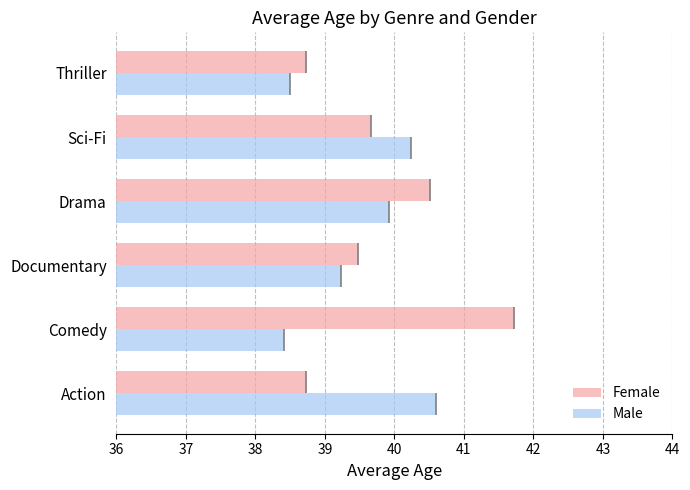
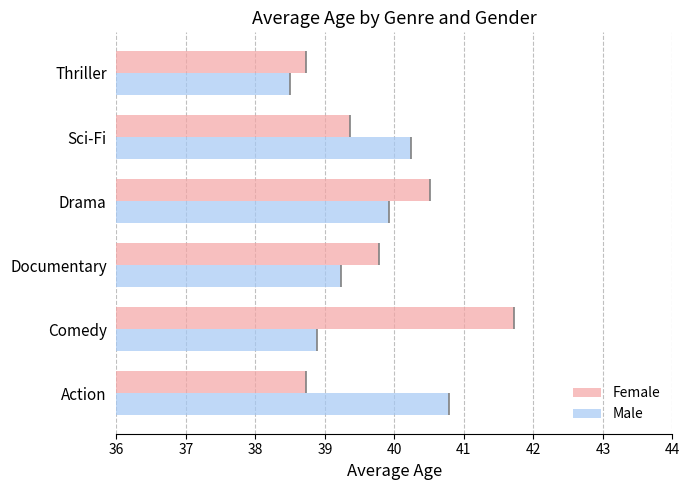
Female, Sci-Fi: 39.7 -> 39.4
Female, Documentary: 39.5 -> 39.8
Male, Comedy: 38.4 -> 38.9
Male, Action: 40.6 -> 40.8
